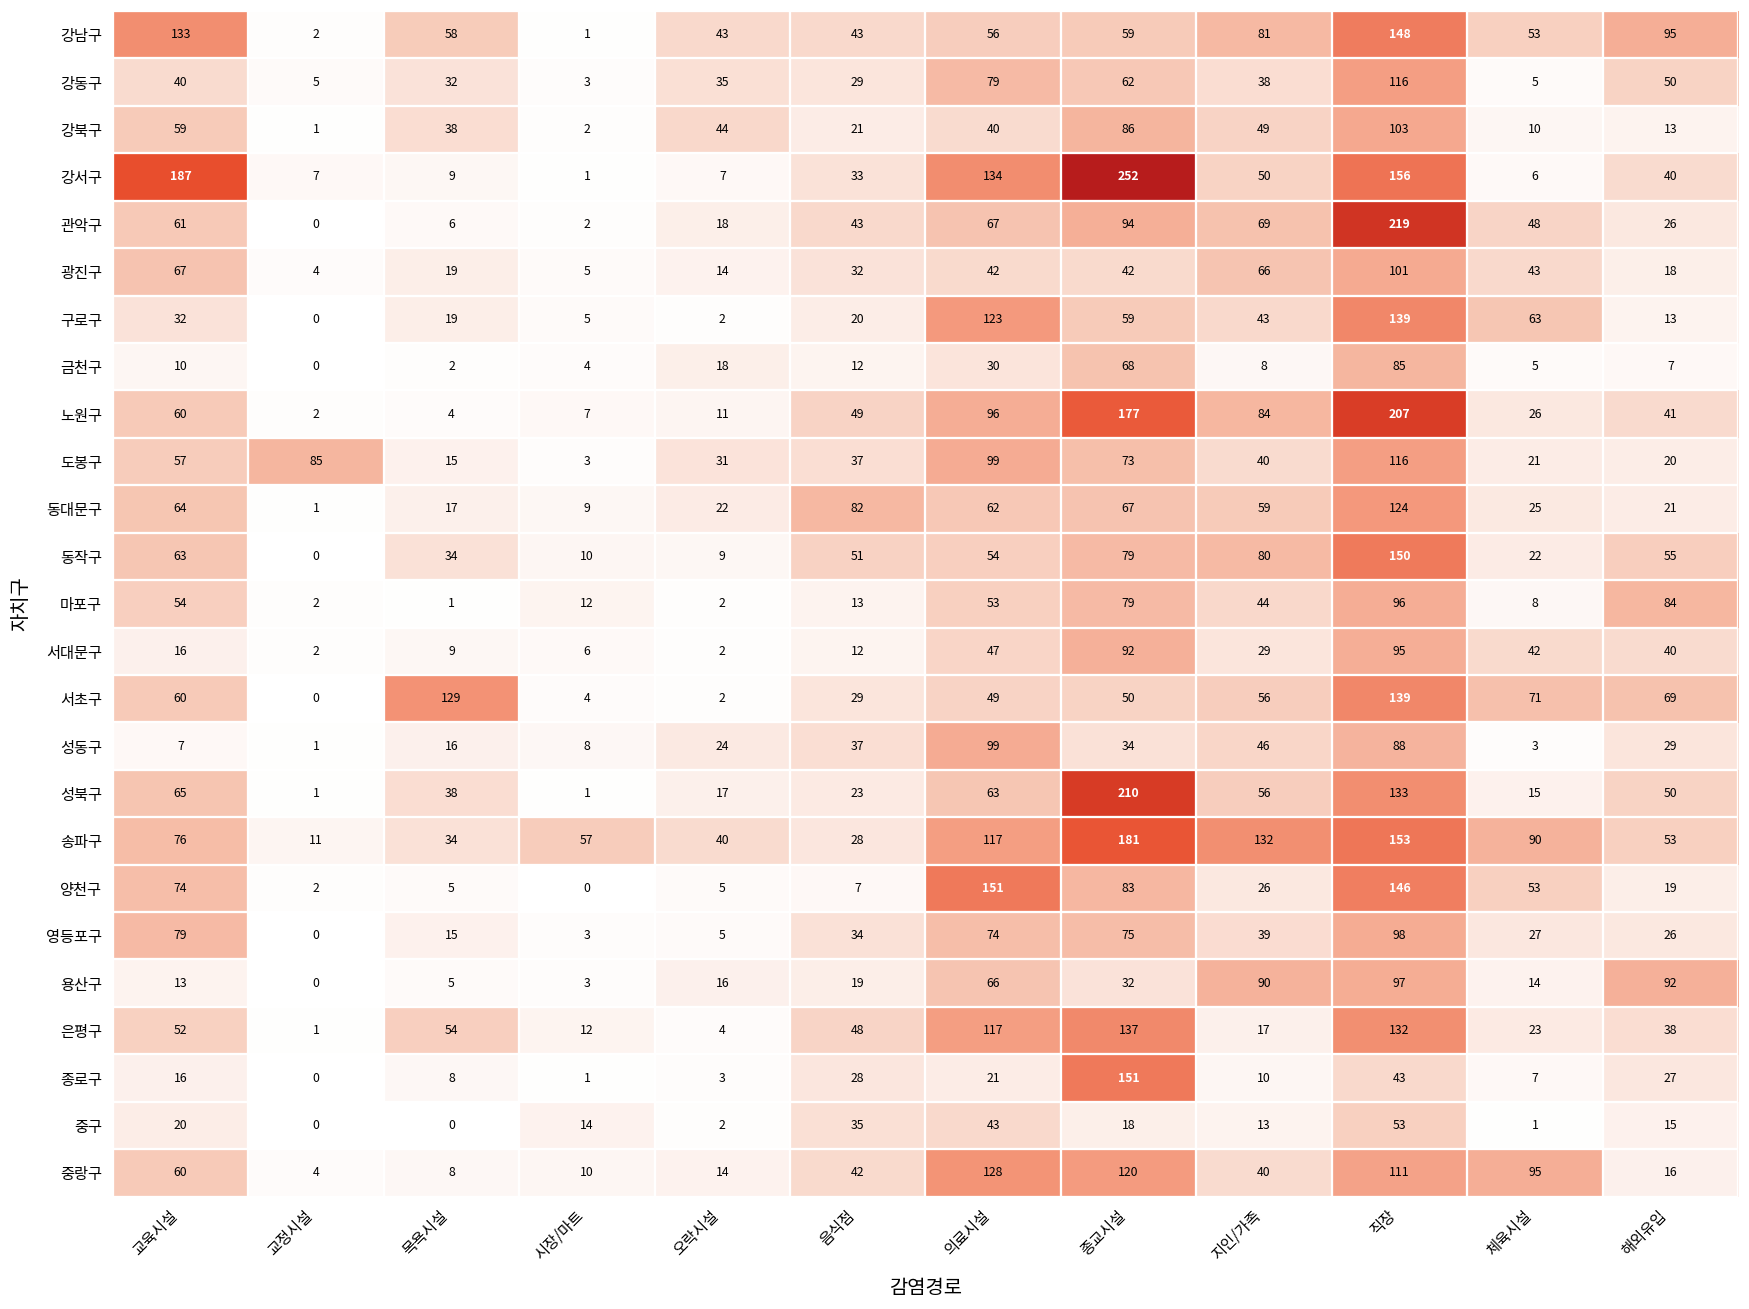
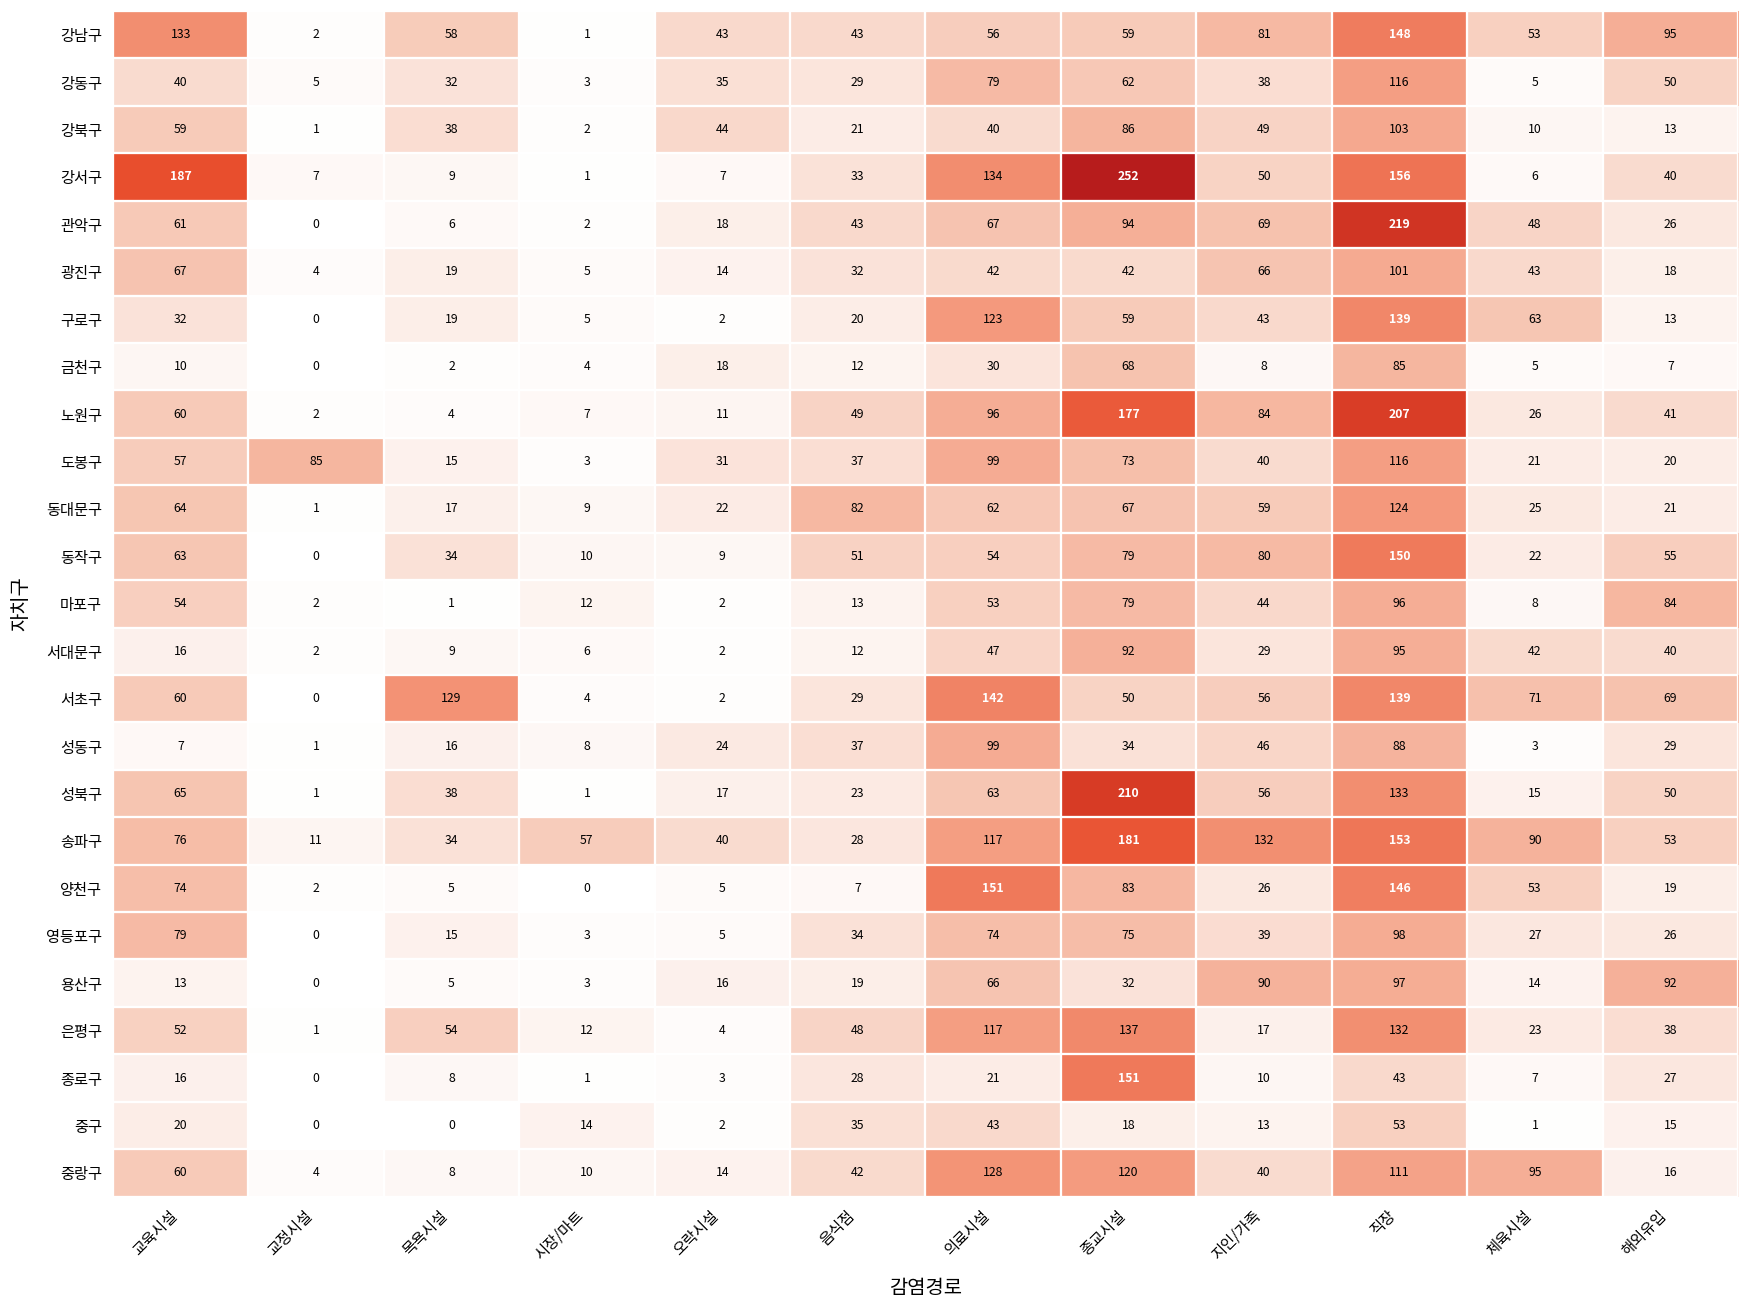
서초구, 의료시설: 49 -> 142
